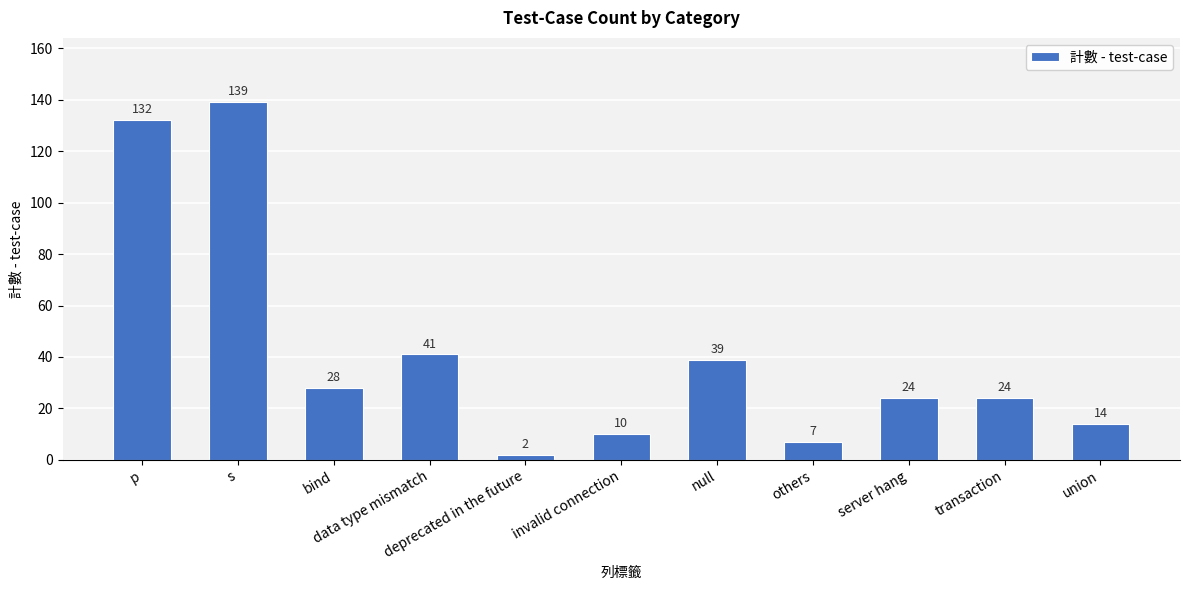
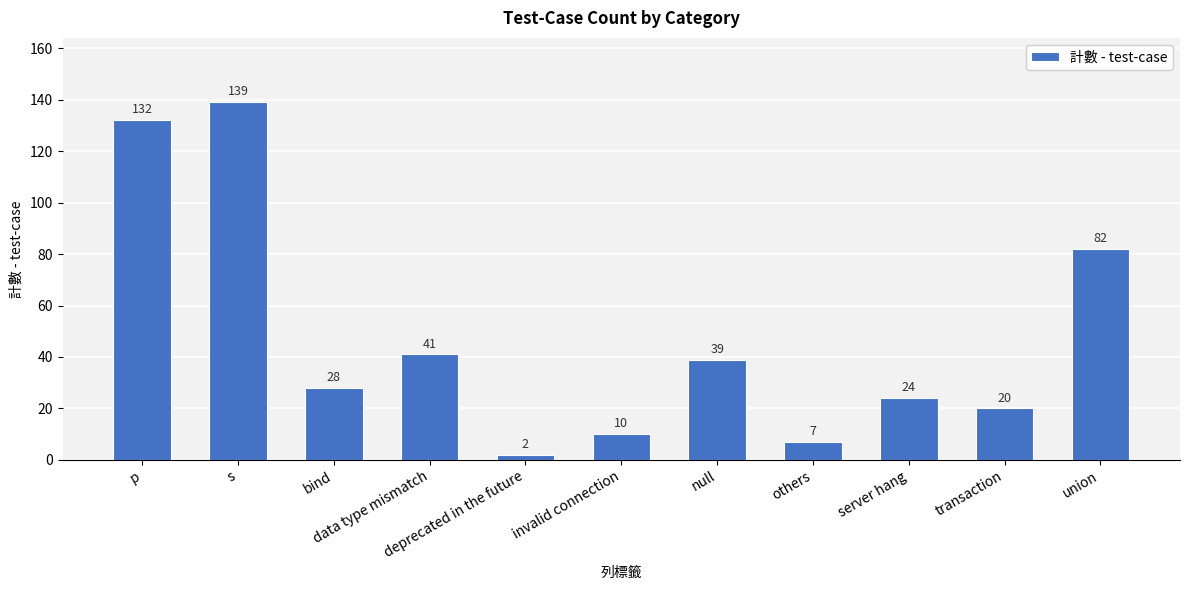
transaction: 24 -> 20
union: 14 -> 82
